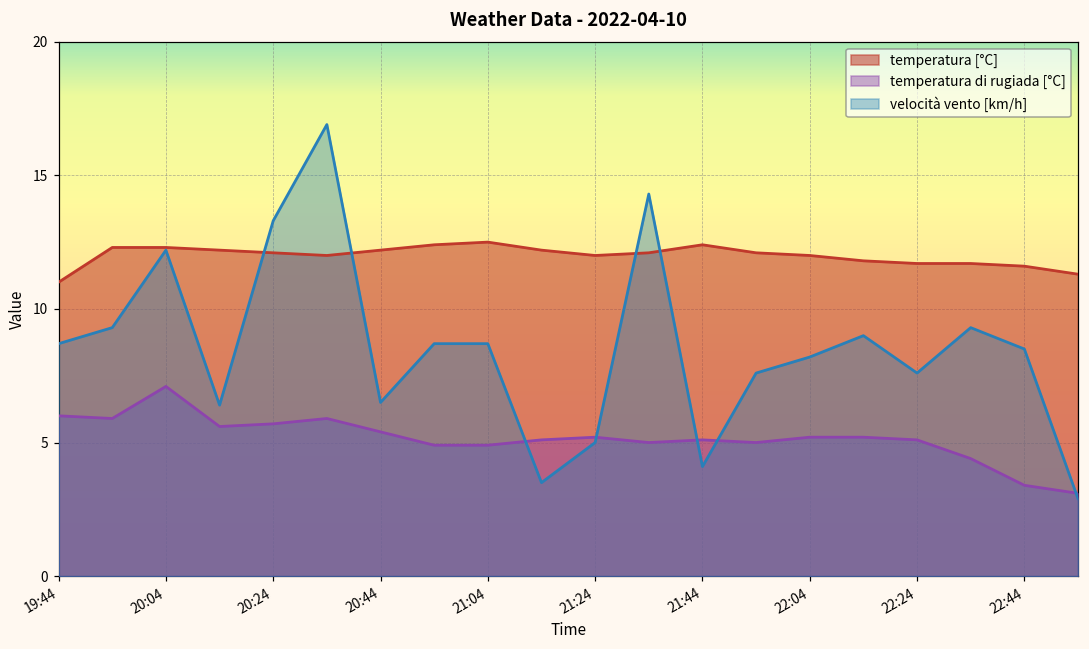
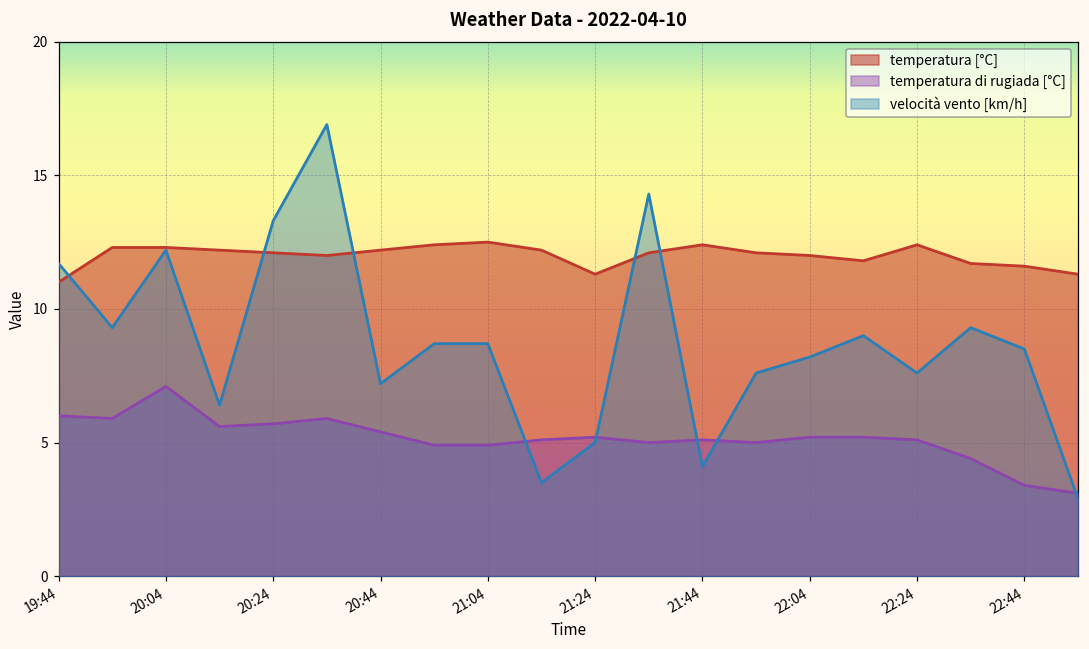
velocità vento [km/h], 19:44: 8.7 -> 11.7
velocità vento [km/h], 20:44: 6.5 -> 7.2
temperatura [°C], 21:24: 12.0 -> 11.3
temperatura [°C], 22:24: 11.7 -> 12.4
